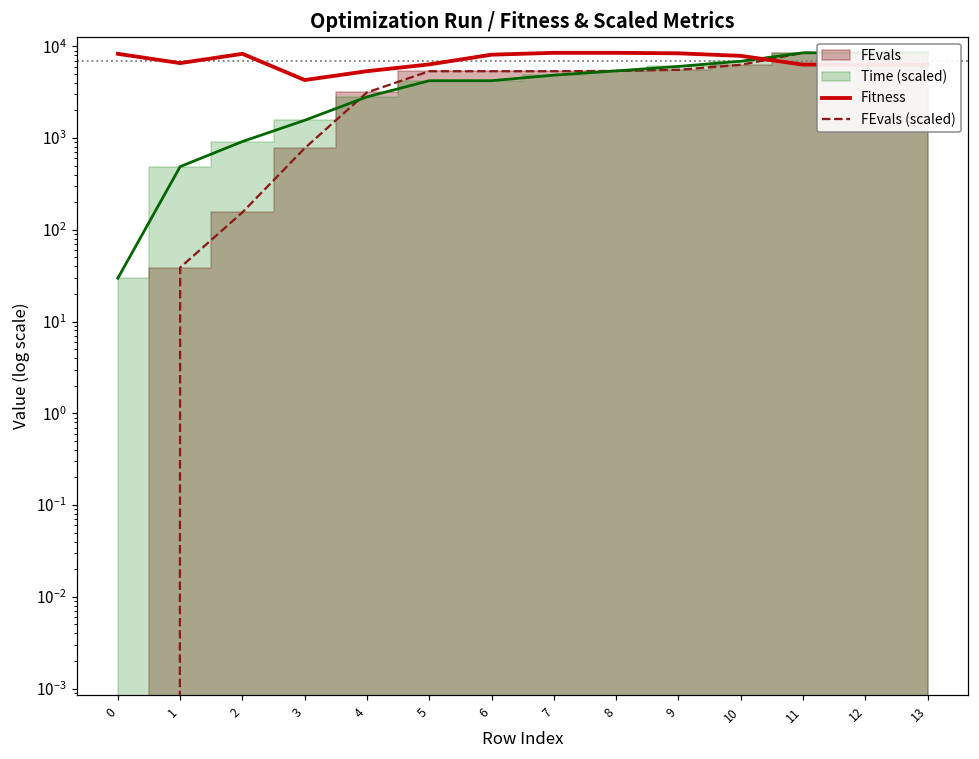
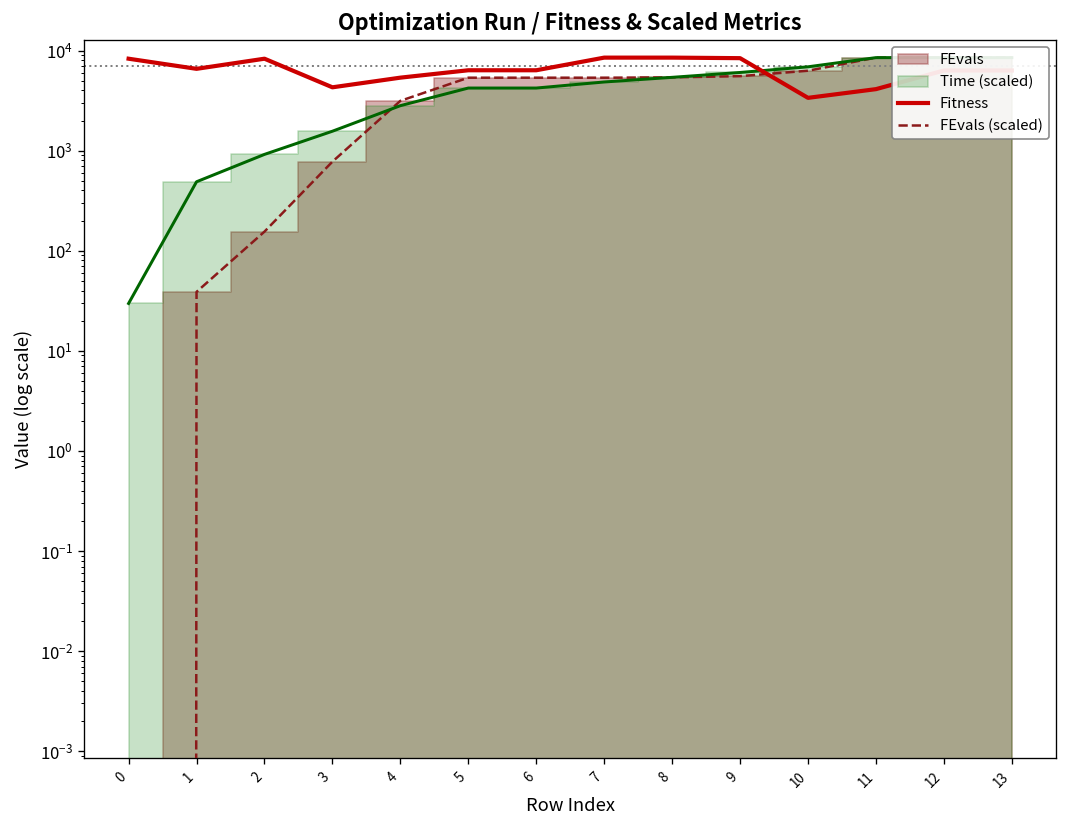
Fitness, 6: 8000 -> 6000
Fitness, 10: 8000 -> 3400
Fitness, 11: 6000 -> 4000
